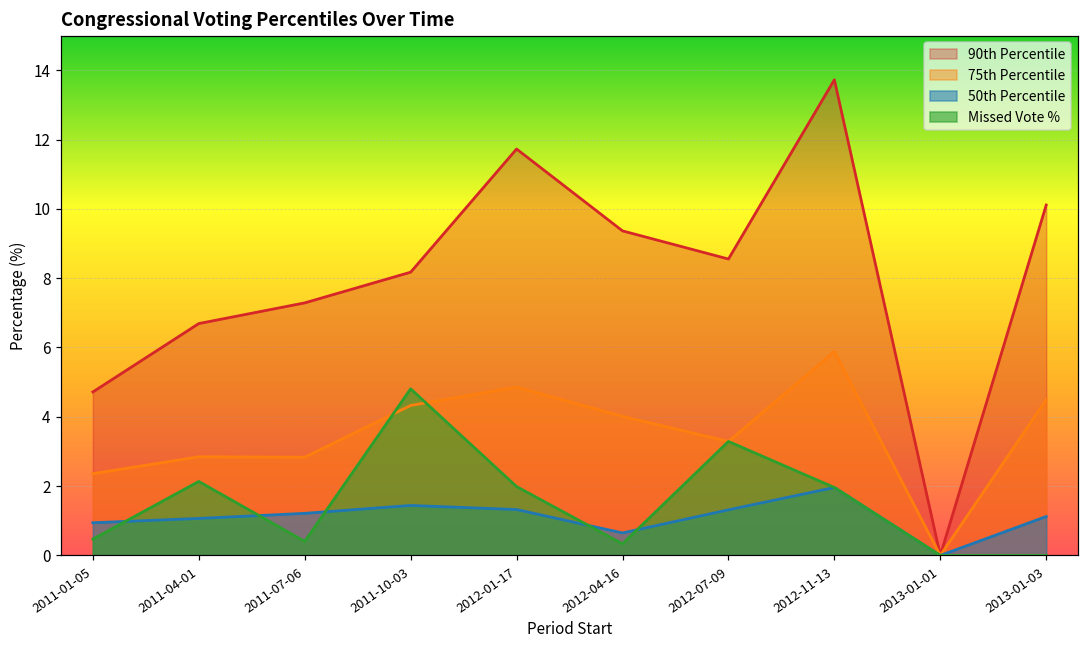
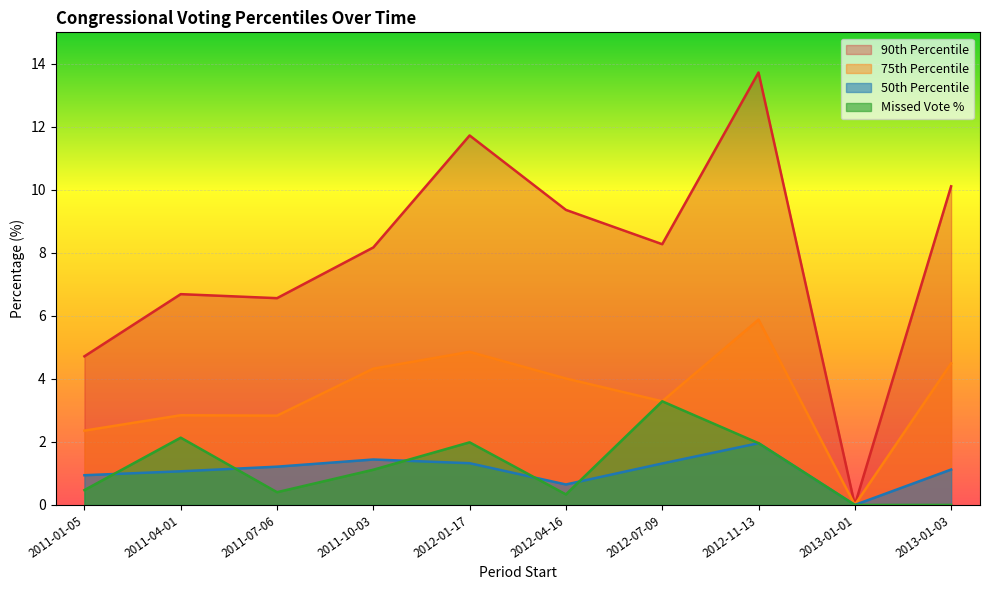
90th Percentile, 2011-07-06: 7.3 -> 6.6
Missed Vote %, 2011-10-03: 4.8 -> 1.1
90th Percentile, 2012-07-09: 8.6 -> 8.3
